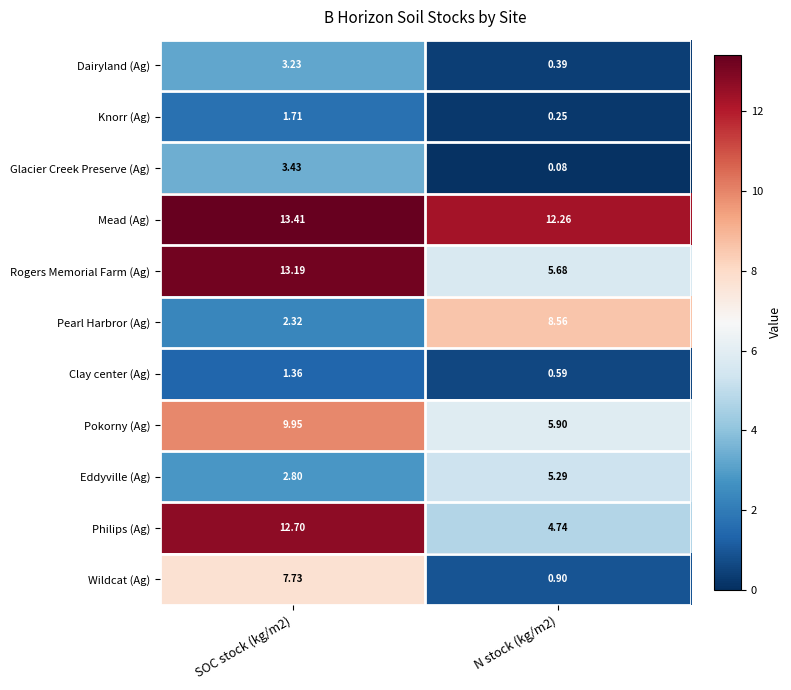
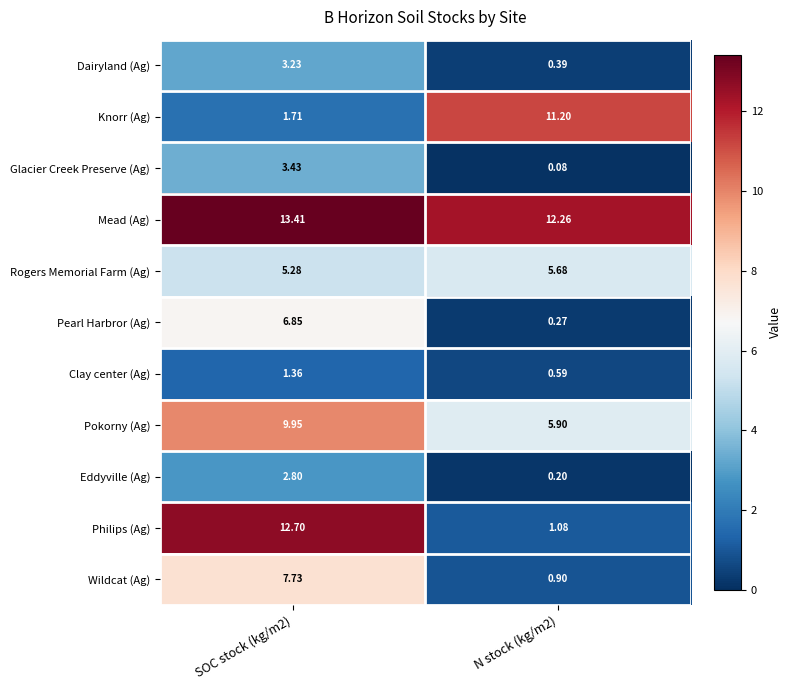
Knorr (Ag), N stock (kg/m2): 0.25 -> 11.20
Rogers Memorial Farm (Ag), SOC stock (kg/m2): 13.19 -> 5.28
Pearl Harbror (Ag), SOC stock (kg/m2): 2.32 -> 6.85
Pearl Harbror (Ag), N stock (kg/m2): 8.56 -> 0.27
Eddyville (Ag), N stock (kg/m2): 5.29 -> 0.20
Philips (Ag), N stock (kg/m2): 4.74 -> 1.08
